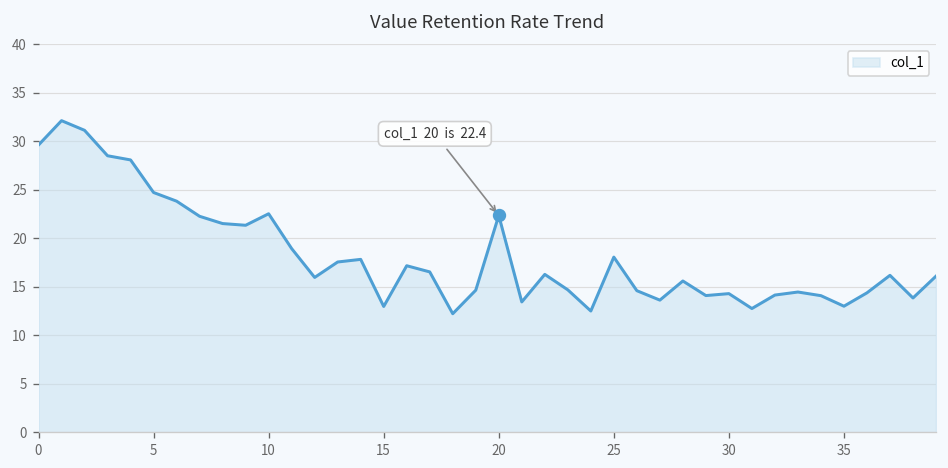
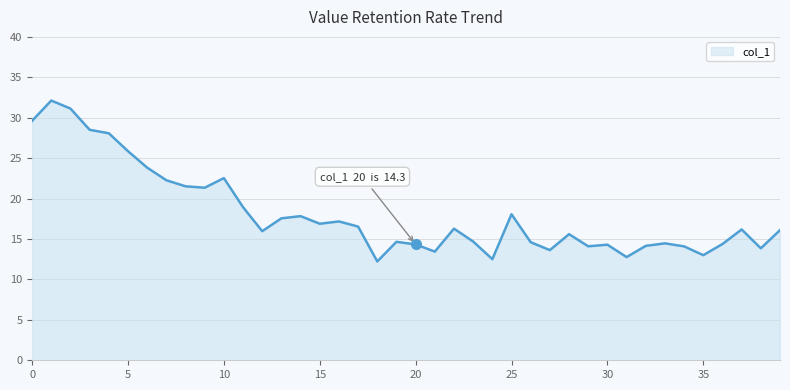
col_1, 5: 25 -> 26
col_1, 15: 13 -> 17
col_1, 20: 22.4 -> 14.3
